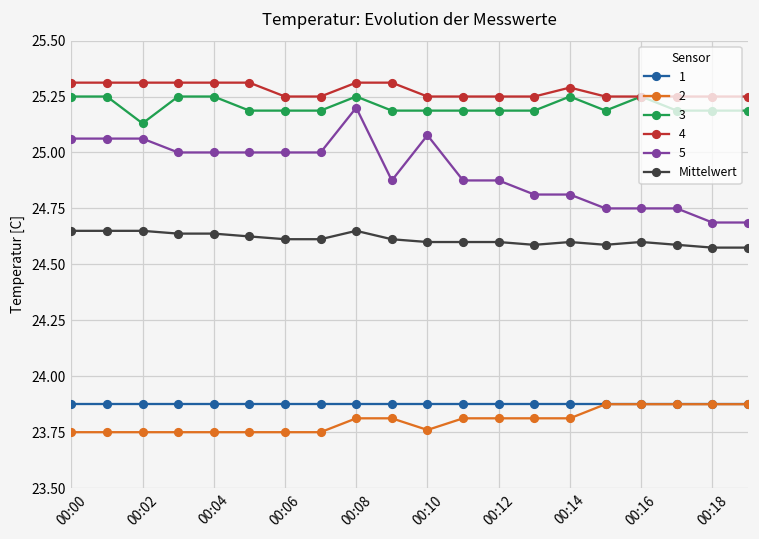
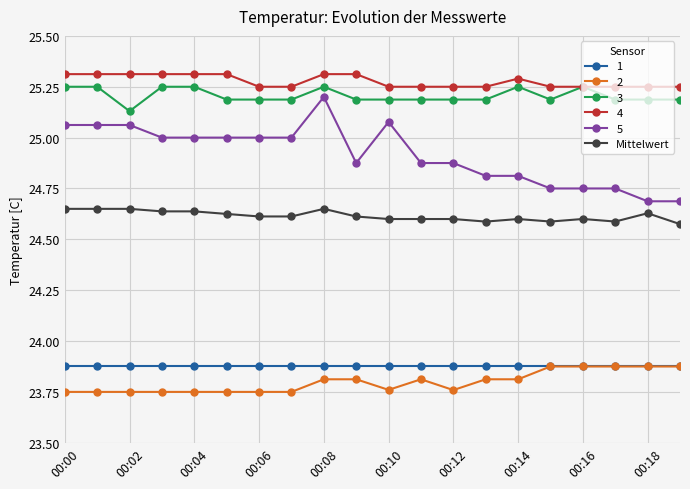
2, 00:12: 23.81 -> 23.76
Mittelwert, 00:18: 24.57 -> 24.63
